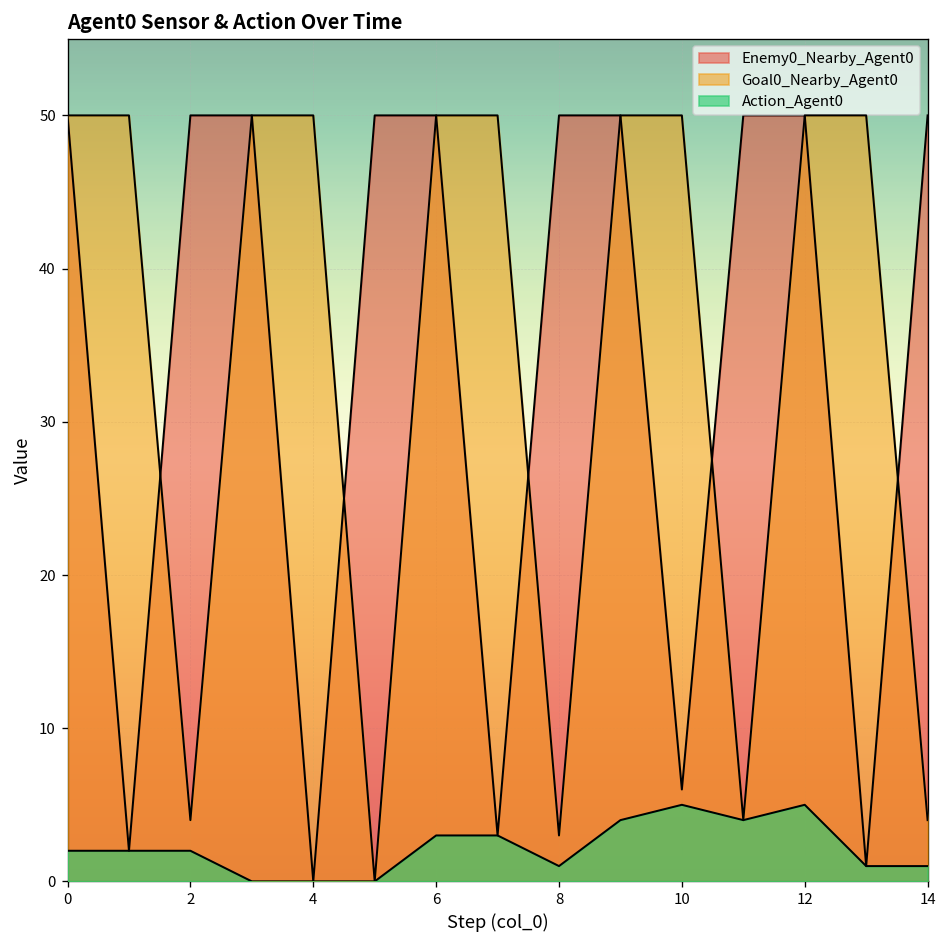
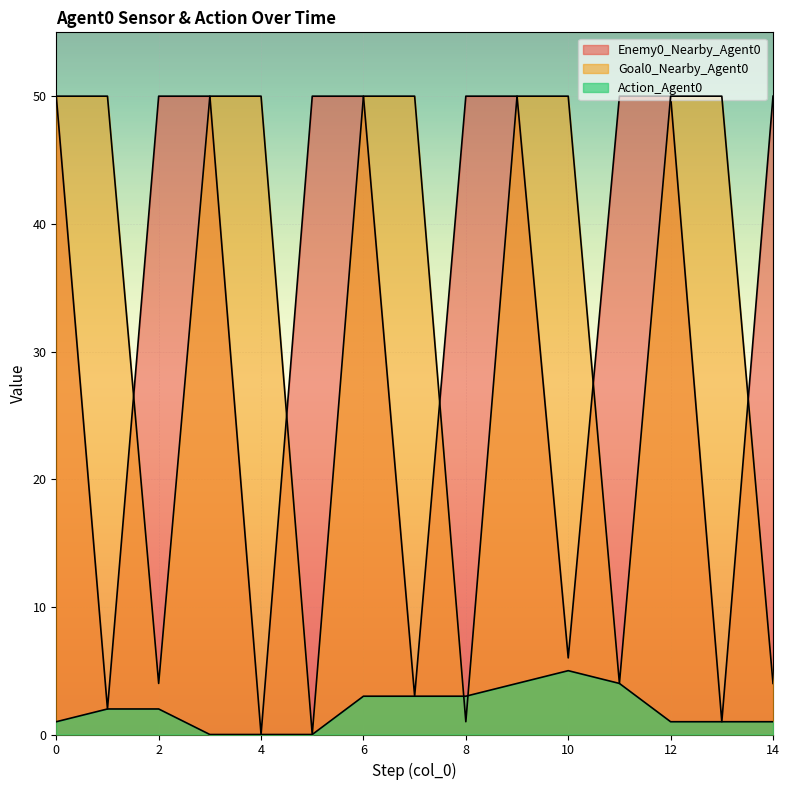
Action_Agent0, 0: 2 -> 1
Goal0_Nearby_Agent0, 8: 3 -> 1
Action_Agent0, 8: 1 -> 3
Action_Agent0, 12: 5 -> 1
